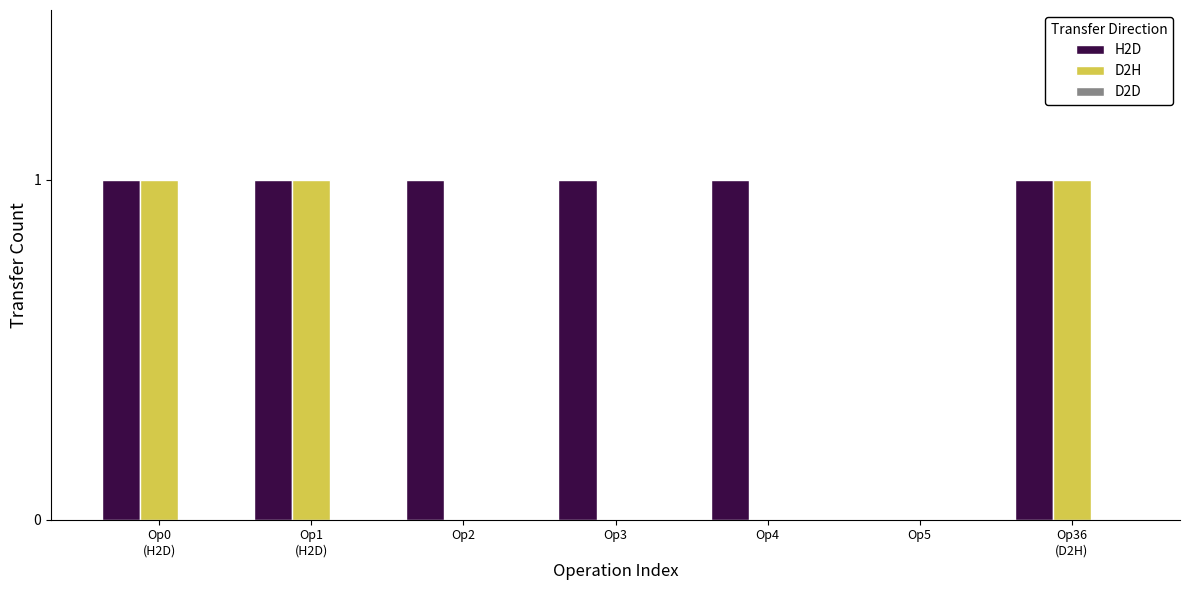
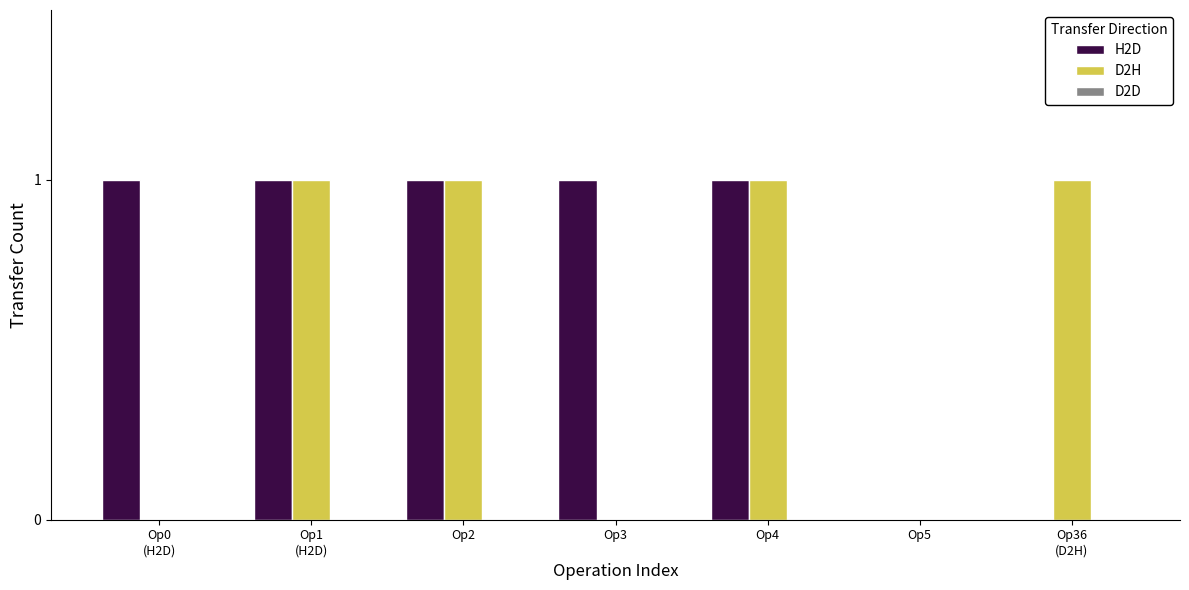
D2H, Op0 (H2D): 1 -> 0
D2H, Op2: 0 -> 1
D2H, Op4: 0 -> 1
H2D, Op36 (D2H): 1 -> 0
